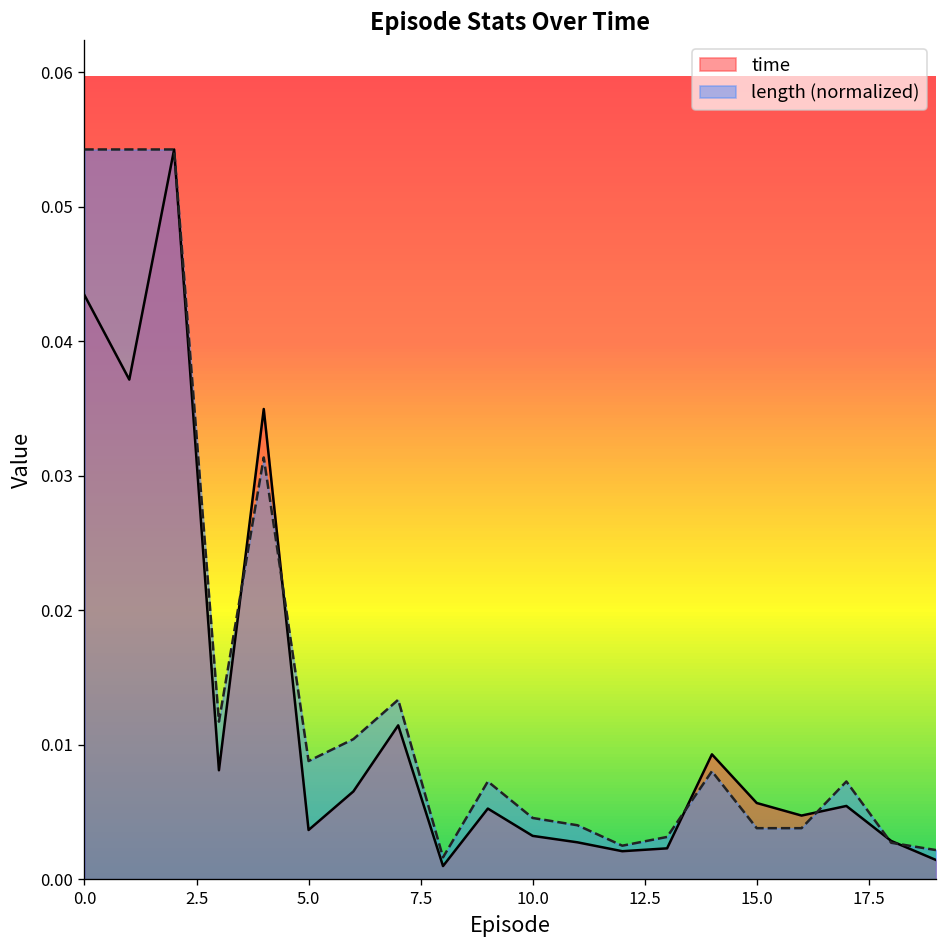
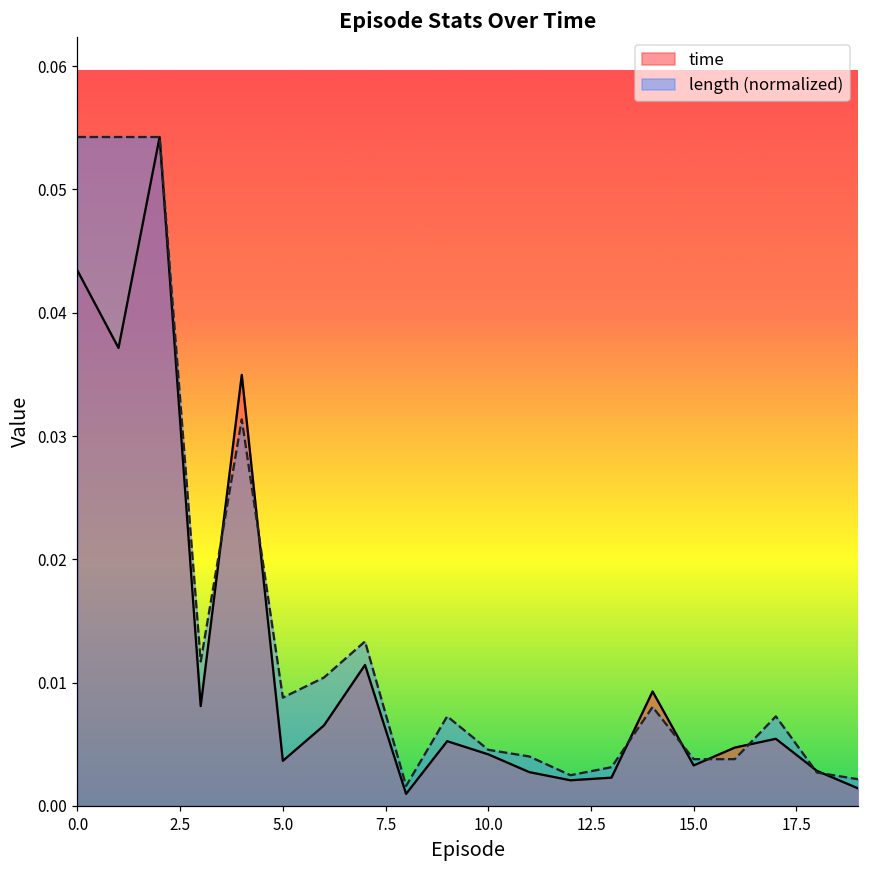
time, 10.0: 0.0032 -> 0.0042
time, 15.0: 0.0057 -> 0.0033
